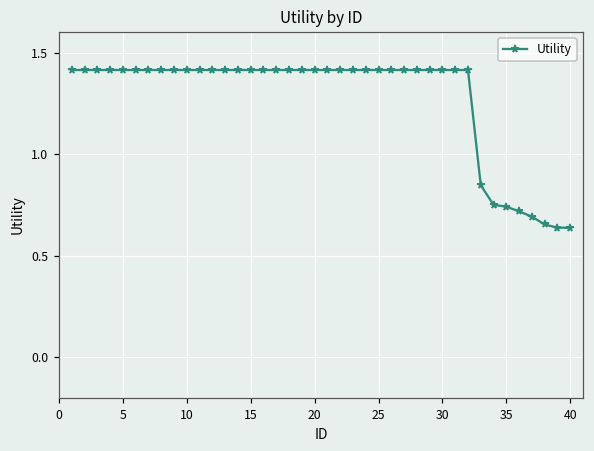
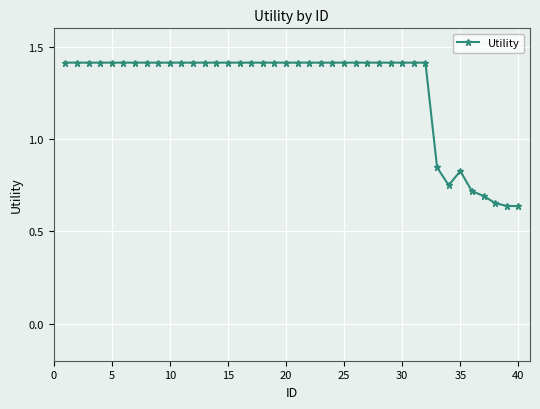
35: 0.74 -> 0.83
